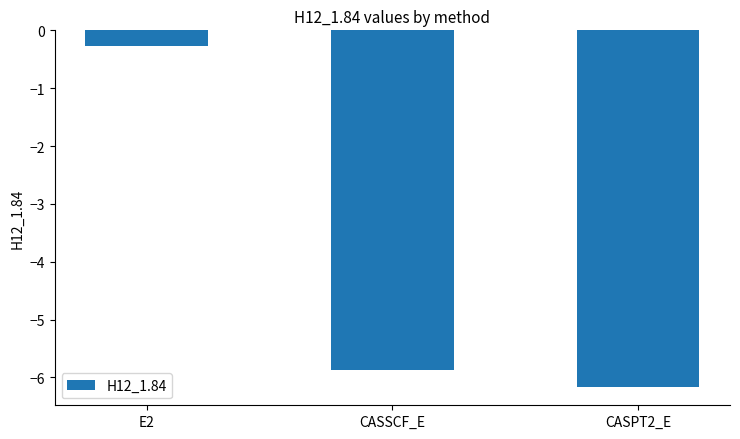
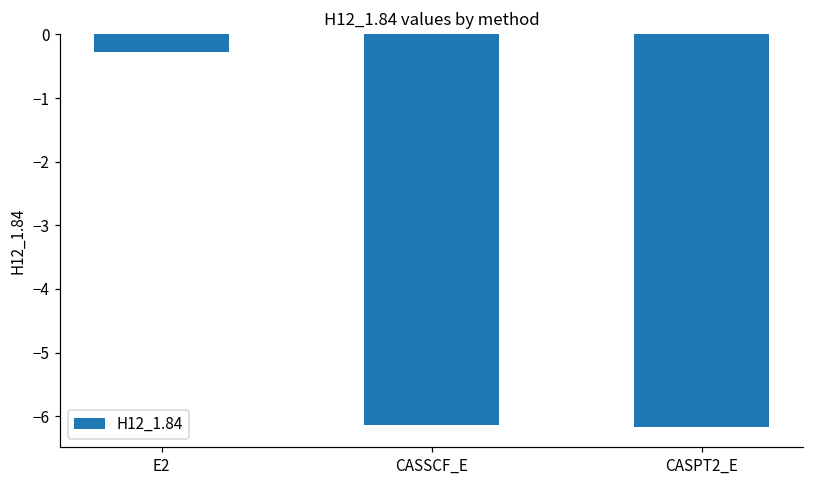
CASSCF_E: -5.9 -> -6.1
